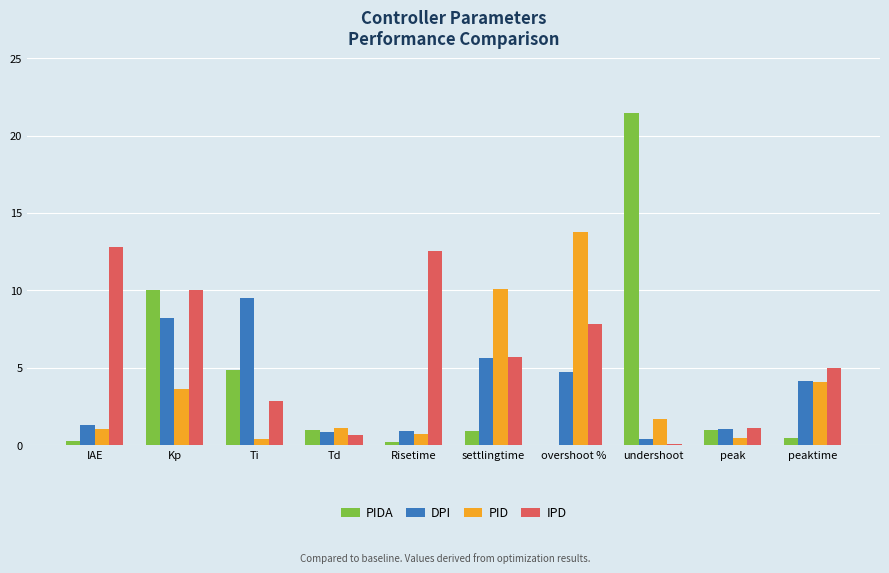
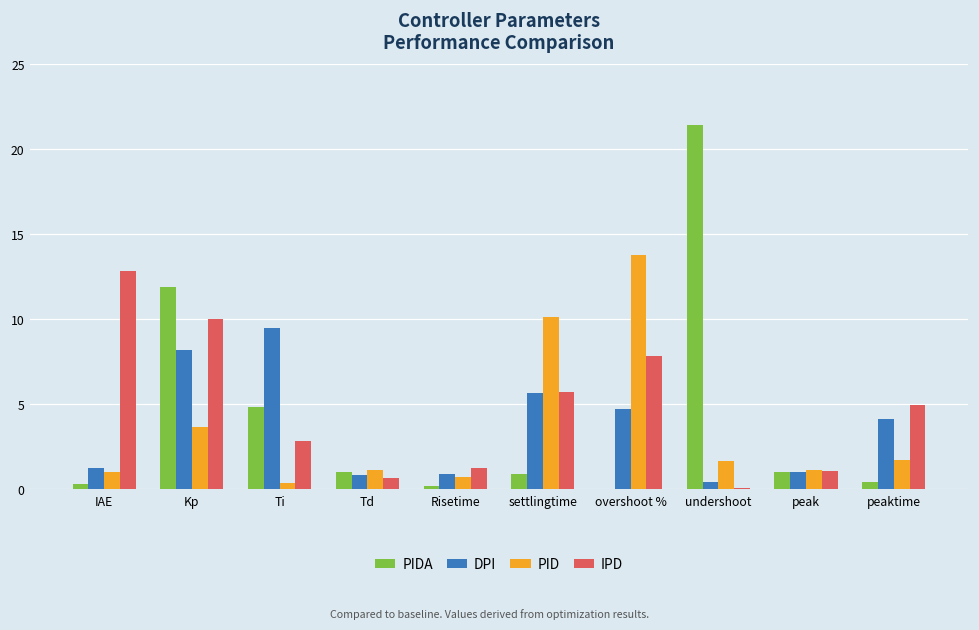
PIDA, Kp: 10.0 -> 11.9
IPD, Risetime: 12.5 -> 1.2
PID, peak: 0.5 -> 1.1
PID, peaktime: 4.1 -> 1.7
